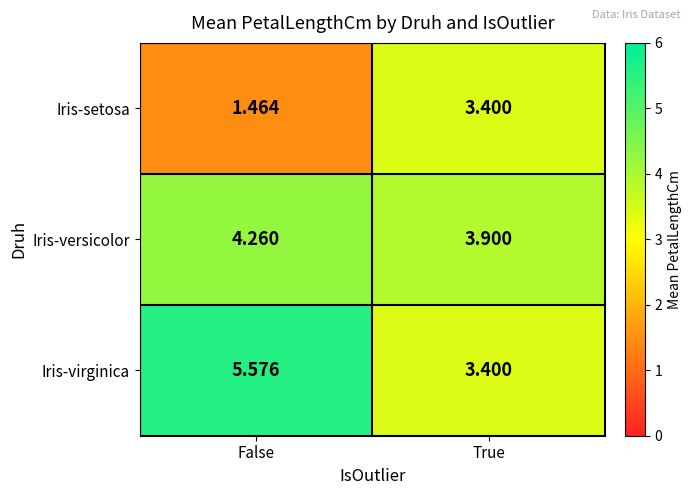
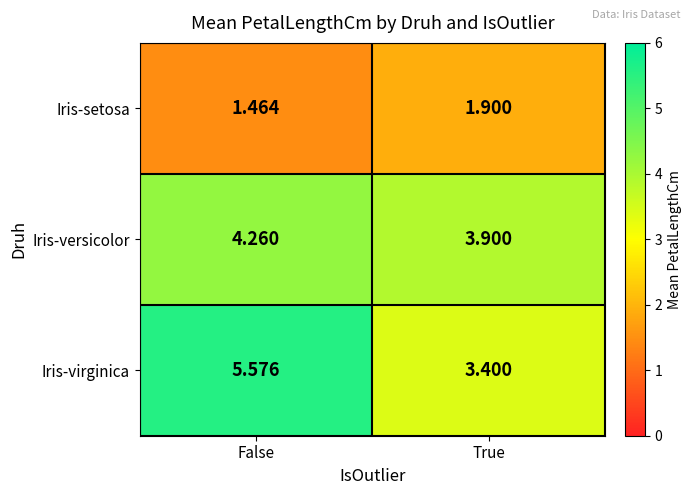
Iris-setosa, True: 3.400 -> 1.900
